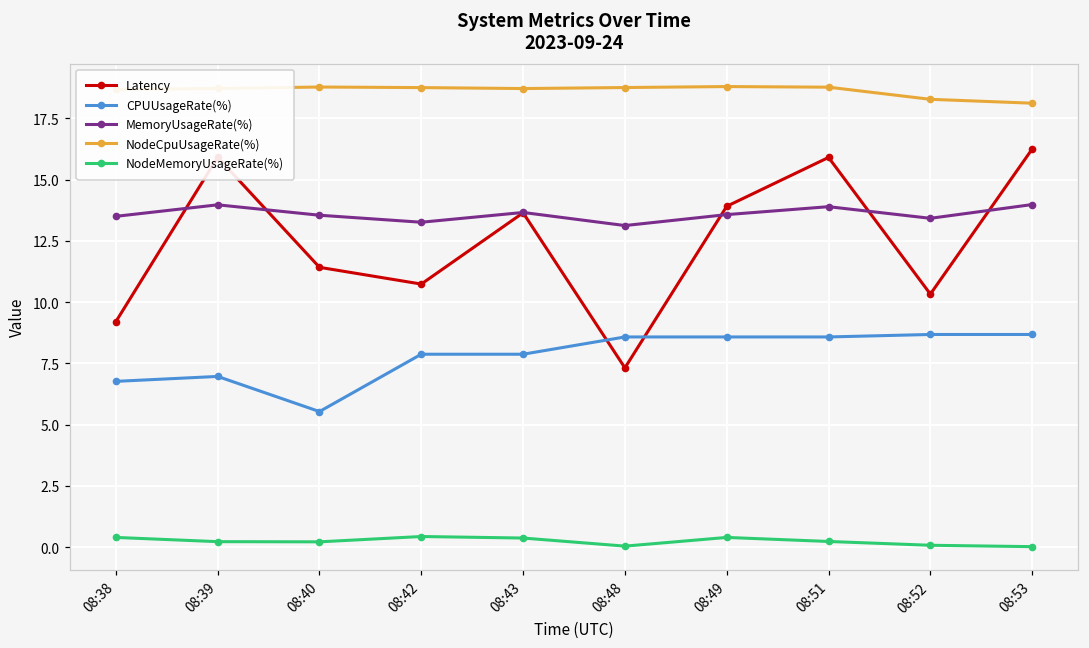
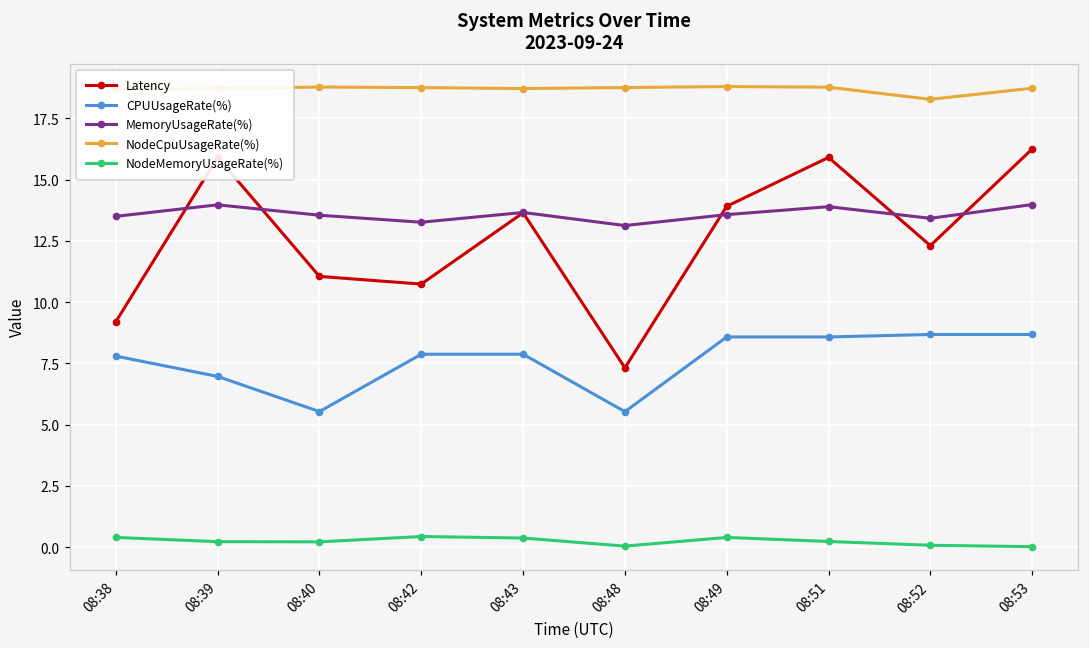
CPUUsageRate(%), 08:38: 6.8 -> 7.8
Latency, 08:40: 11.4 -> 11.1
CPUUsageRate(%), 08:48: 8.6 -> 5.5
Latency, 08:52: 10.3 -> 12.3
NodeCpuUsageRate(%), 08:53: 18.1 -> 18.7
